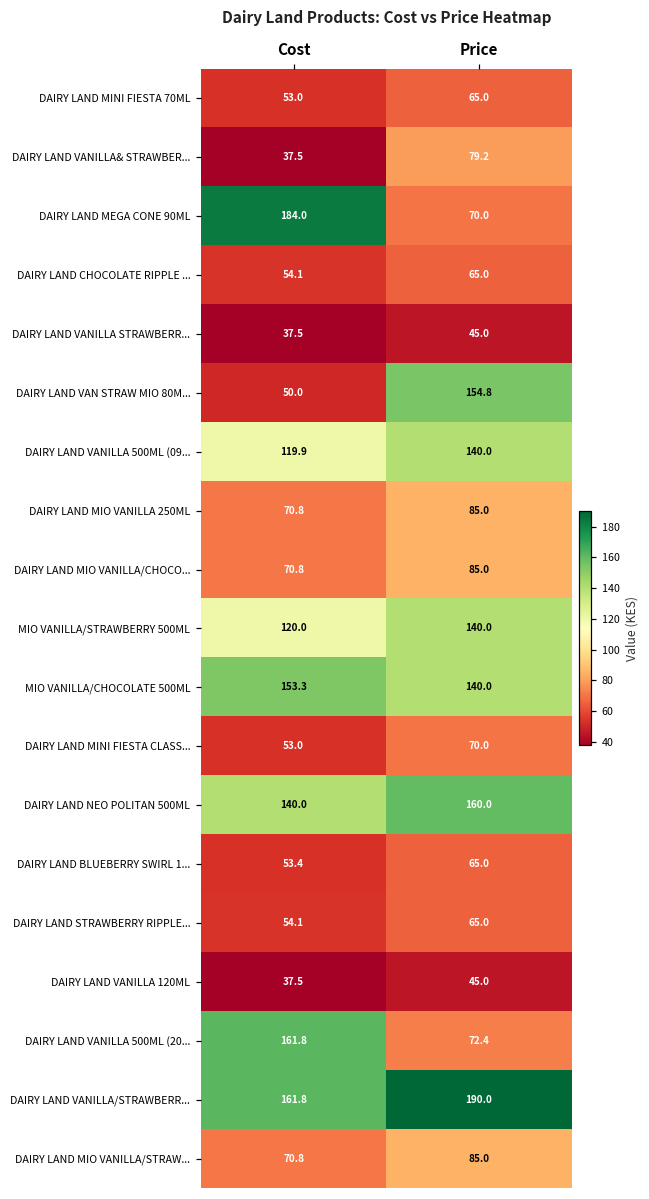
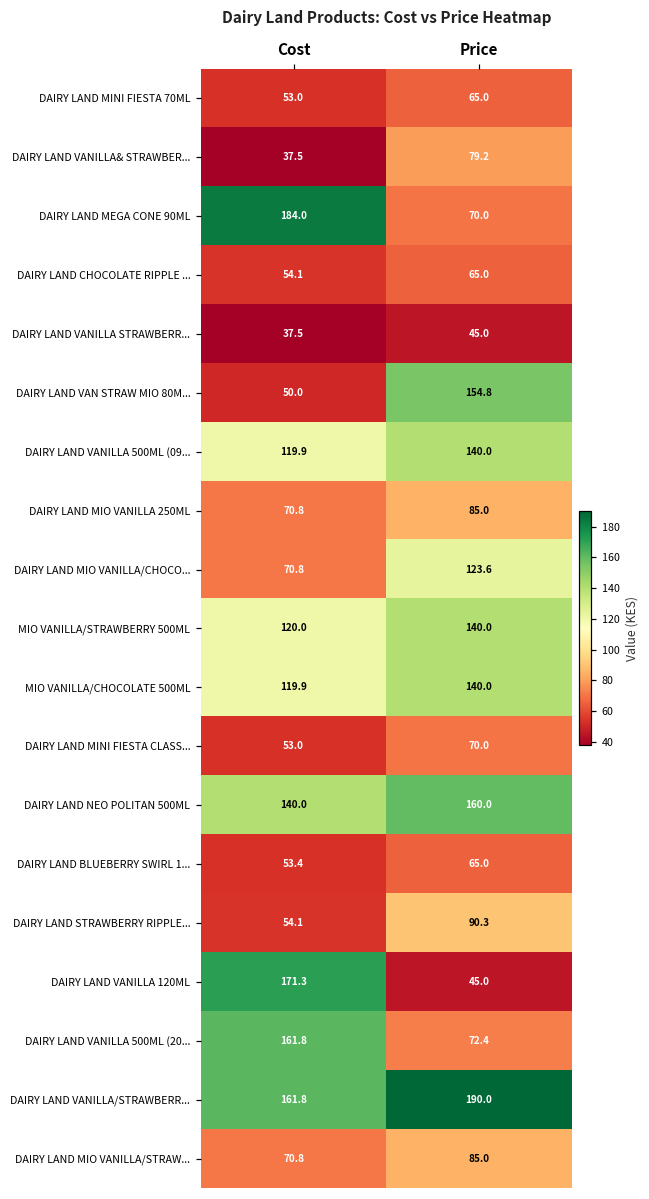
DAIRY LAND MIO VANILLA/CHOCO..., Price: 85.0 -> 123.6
MIO VANILLA/CHOCOLATE 500ML, Cost: 153.3 -> 119.9
DAIRY LAND STRAWBERRY RIPPLE..., Price: 65.0 -> 90.3
DAIRY LAND VANILLA 120ML, Cost: 37.5 -> 171.3
